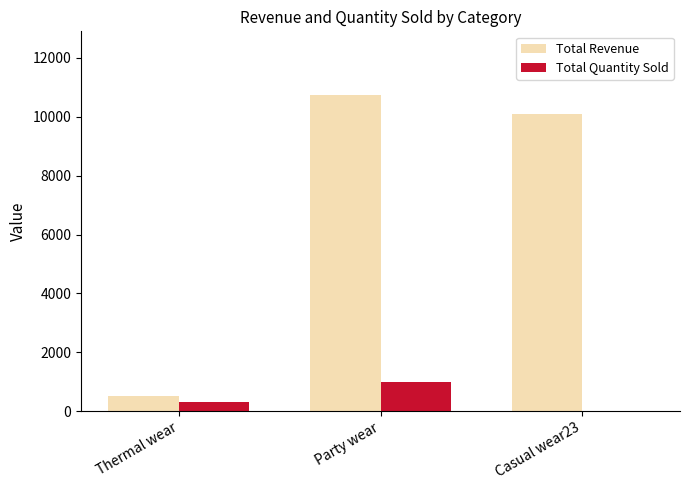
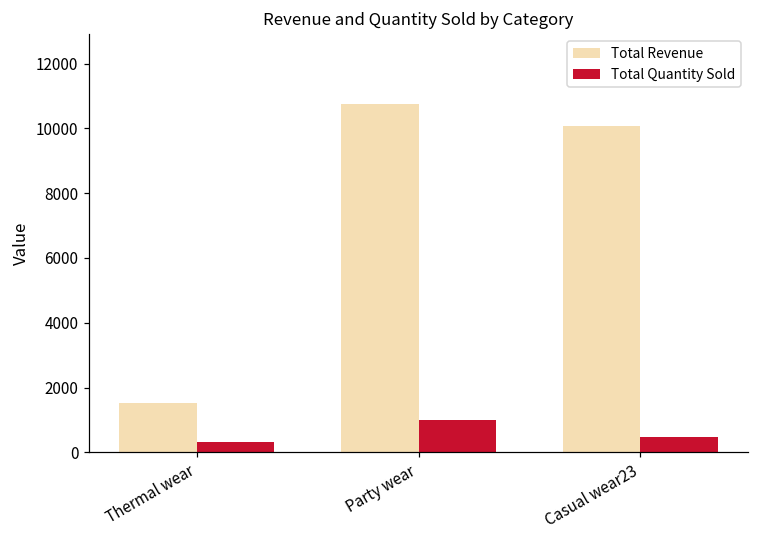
Total Revenue, Thermal wear: 500 -> 1500
Total Quantity Sold, Casual wear23: 0 -> 500
